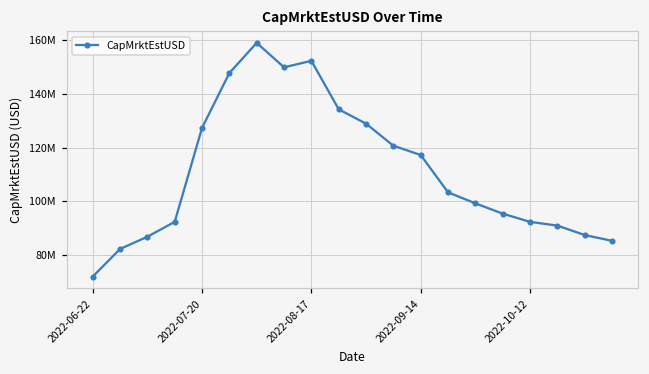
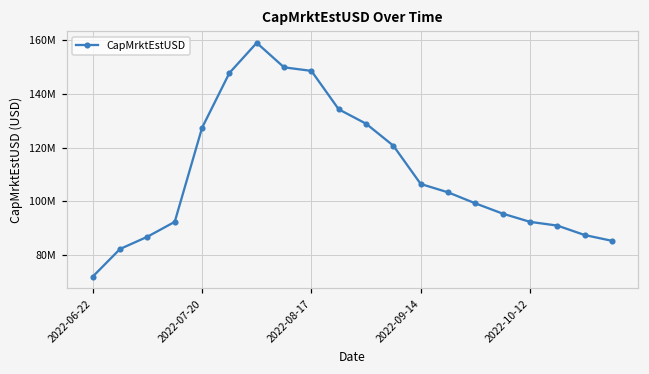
2022-08-17: 152000000 -> 148000000
2022-09-14: 117000000 -> 106000000
